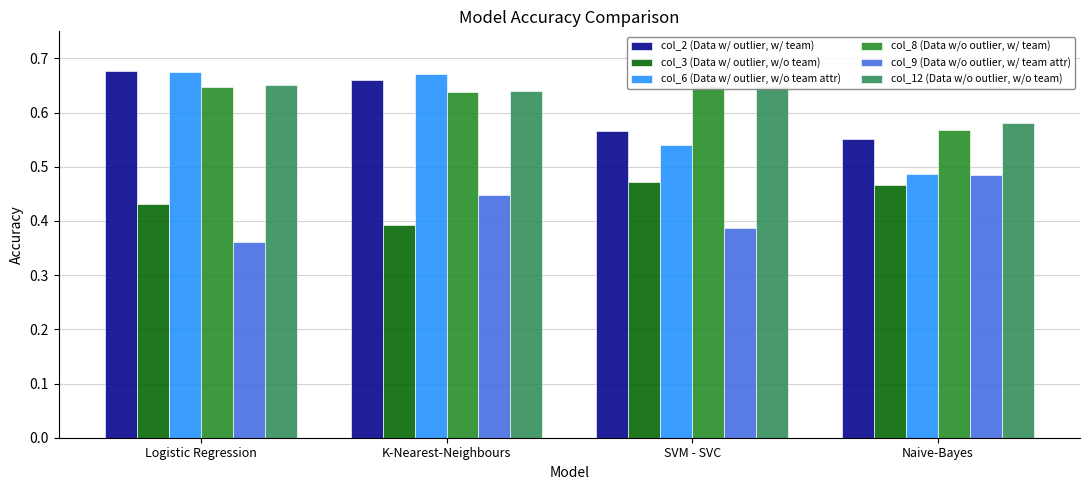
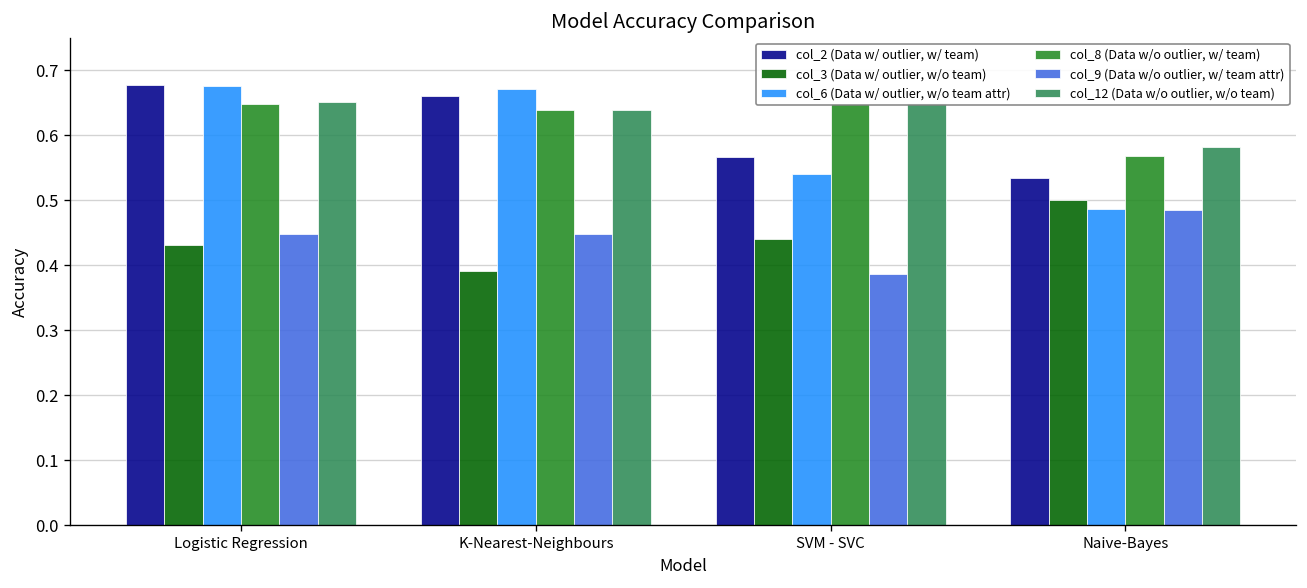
col_9 (Data w/o outlier, w/ team attr), Logistic Regression: 0.36 -> 0.45
col_3 (Data w/ outlier, w/o team), SVM - SVC: 0.47 -> 0.44
col_2 (Data w/ outlier, w/ team), Naive-Bayes: 0.55 -> 0.53
col_3 (Data w/ outlier, w/o team), Naive-Bayes: 0.47 -> 0.50
